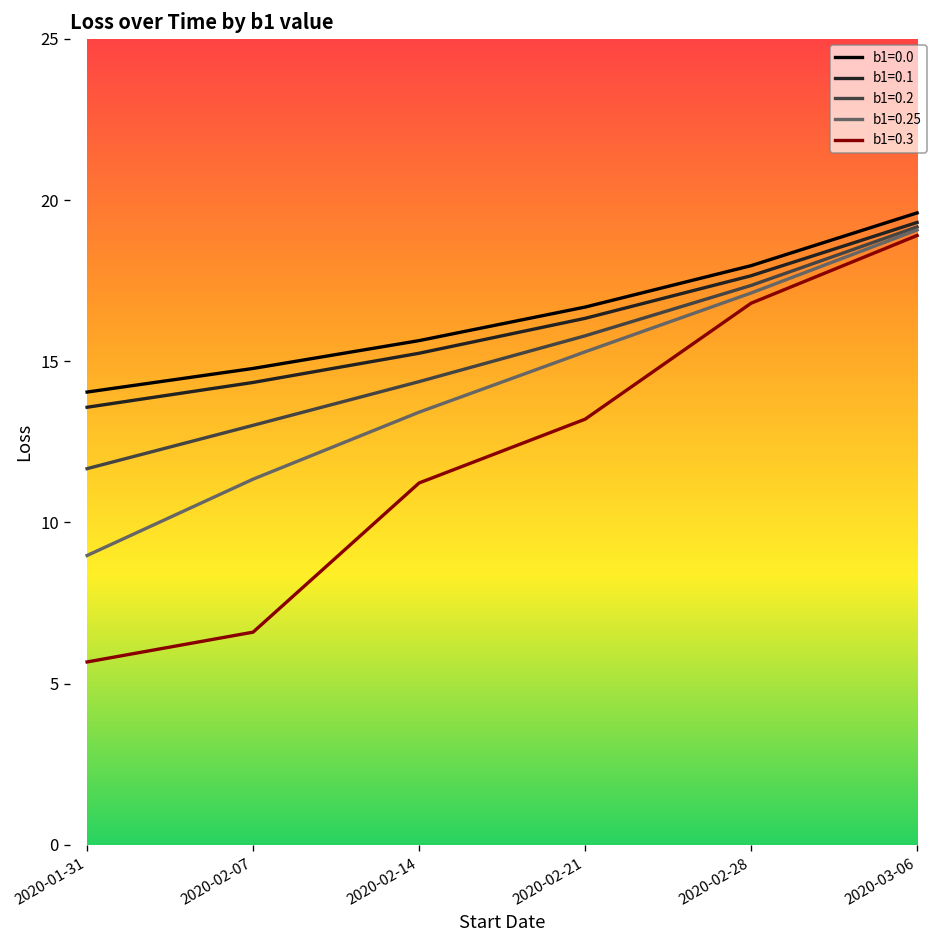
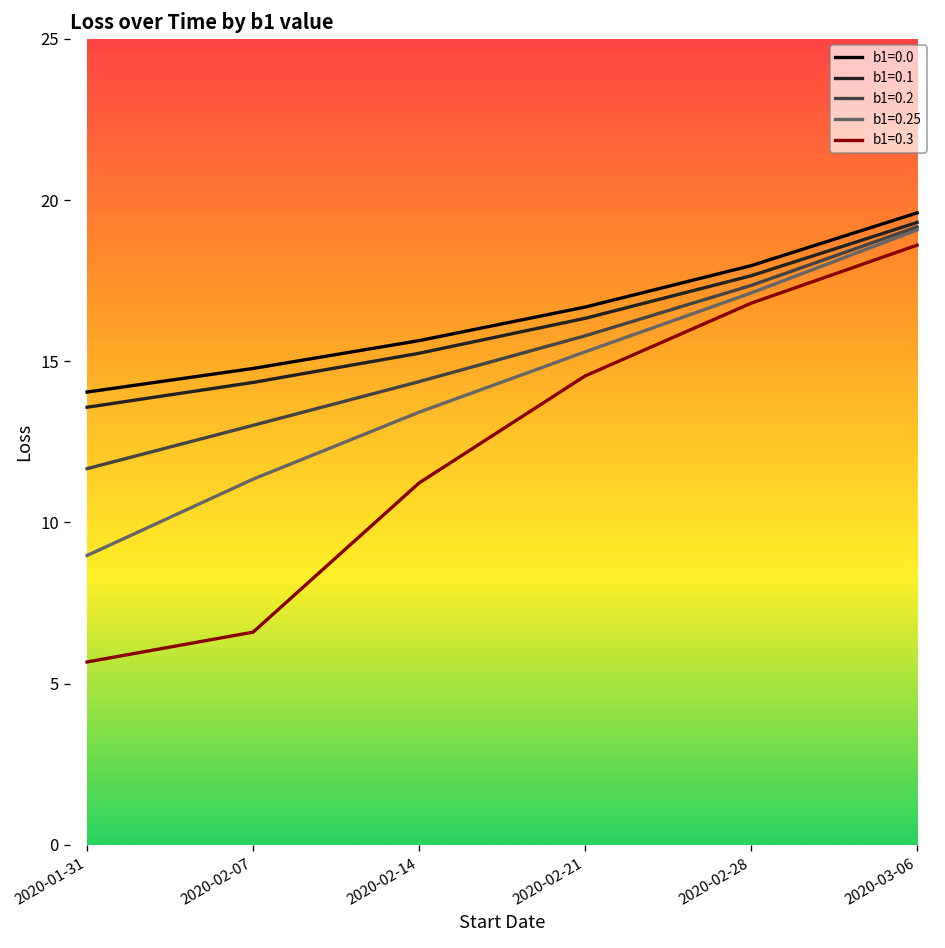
b1=0.3, 2020-02-21: 13.2 -> 14.5
b1=0.3, 2020-03-06: 18.9 -> 18.6
